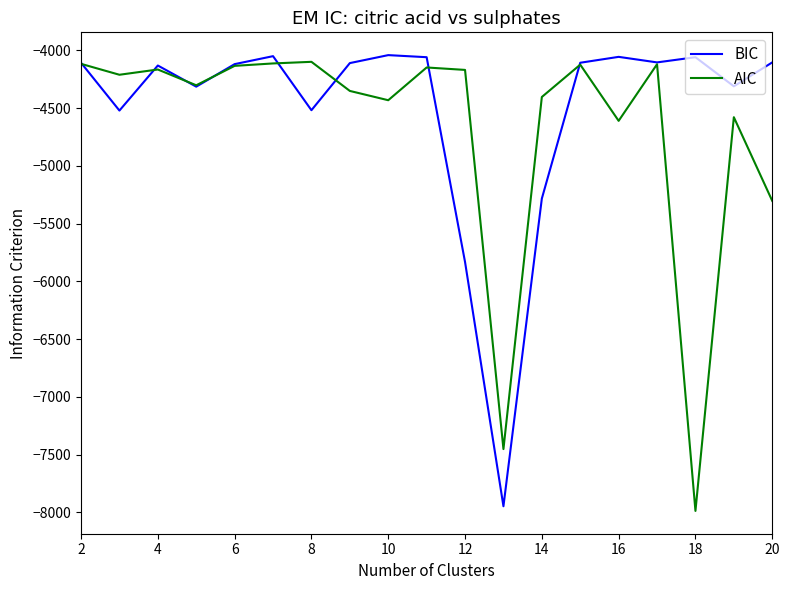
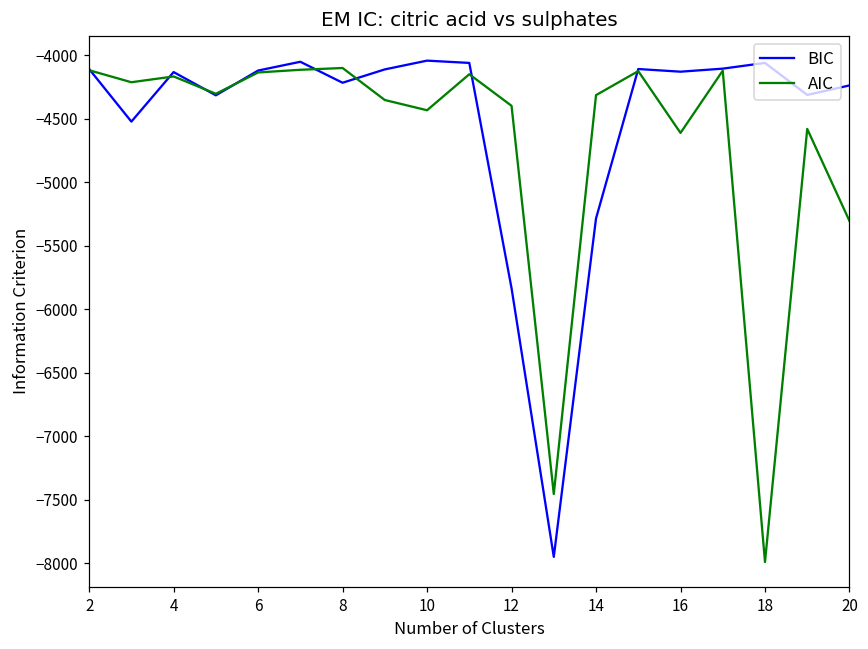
BIC, 8: -4520 -> -4220
AIC, 12: -4170 -> -4400
AIC, 14: -4400 -> -4310
BIC, 16: -4060 -> -4130
BIC, 20: -4110 -> -4240
